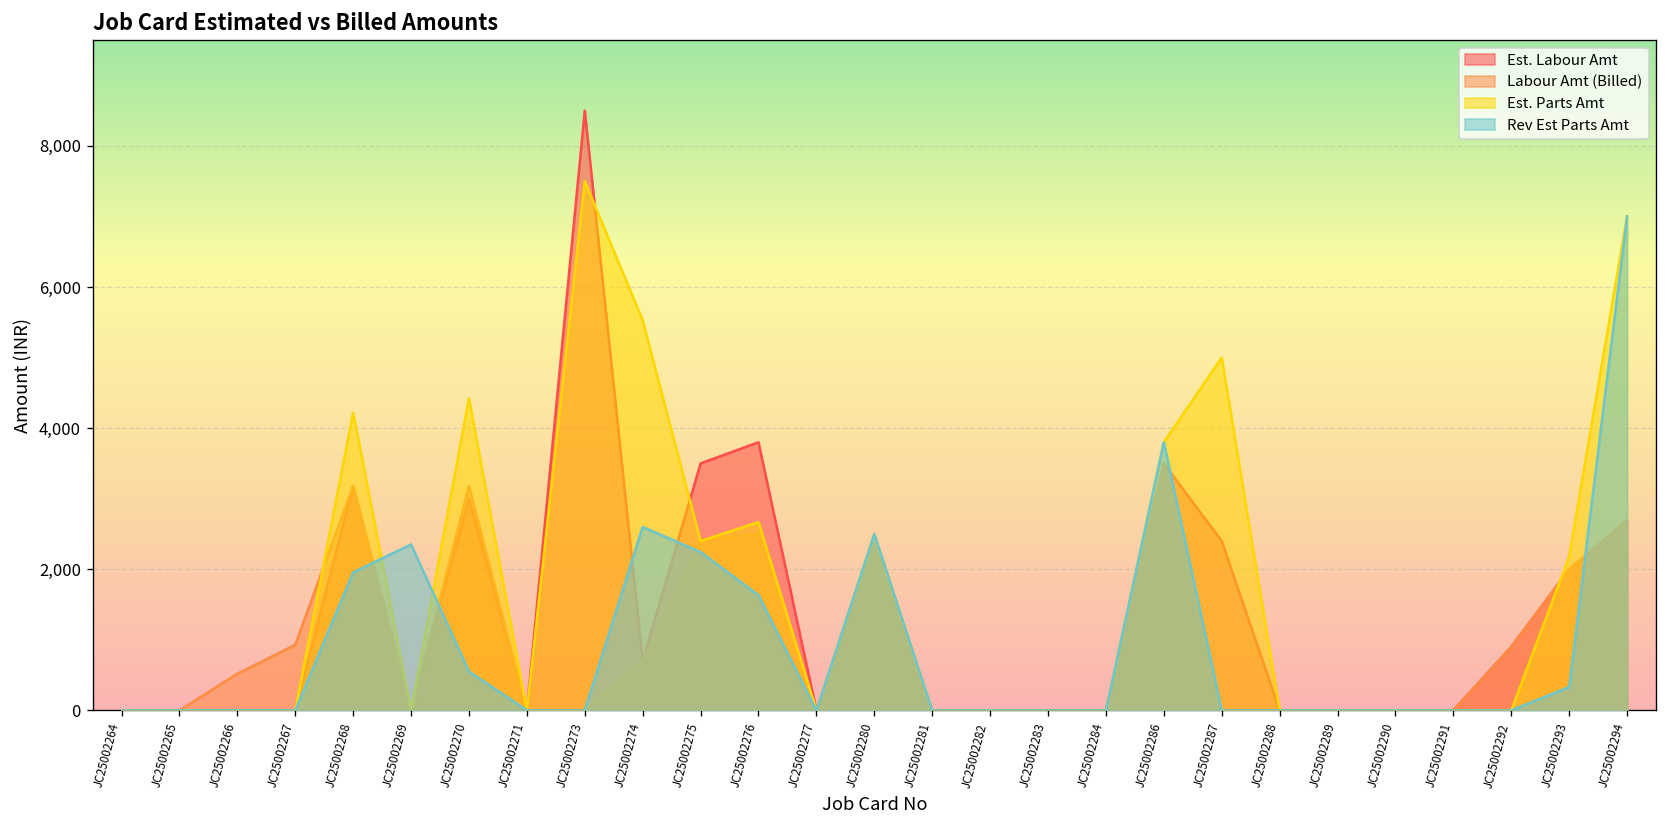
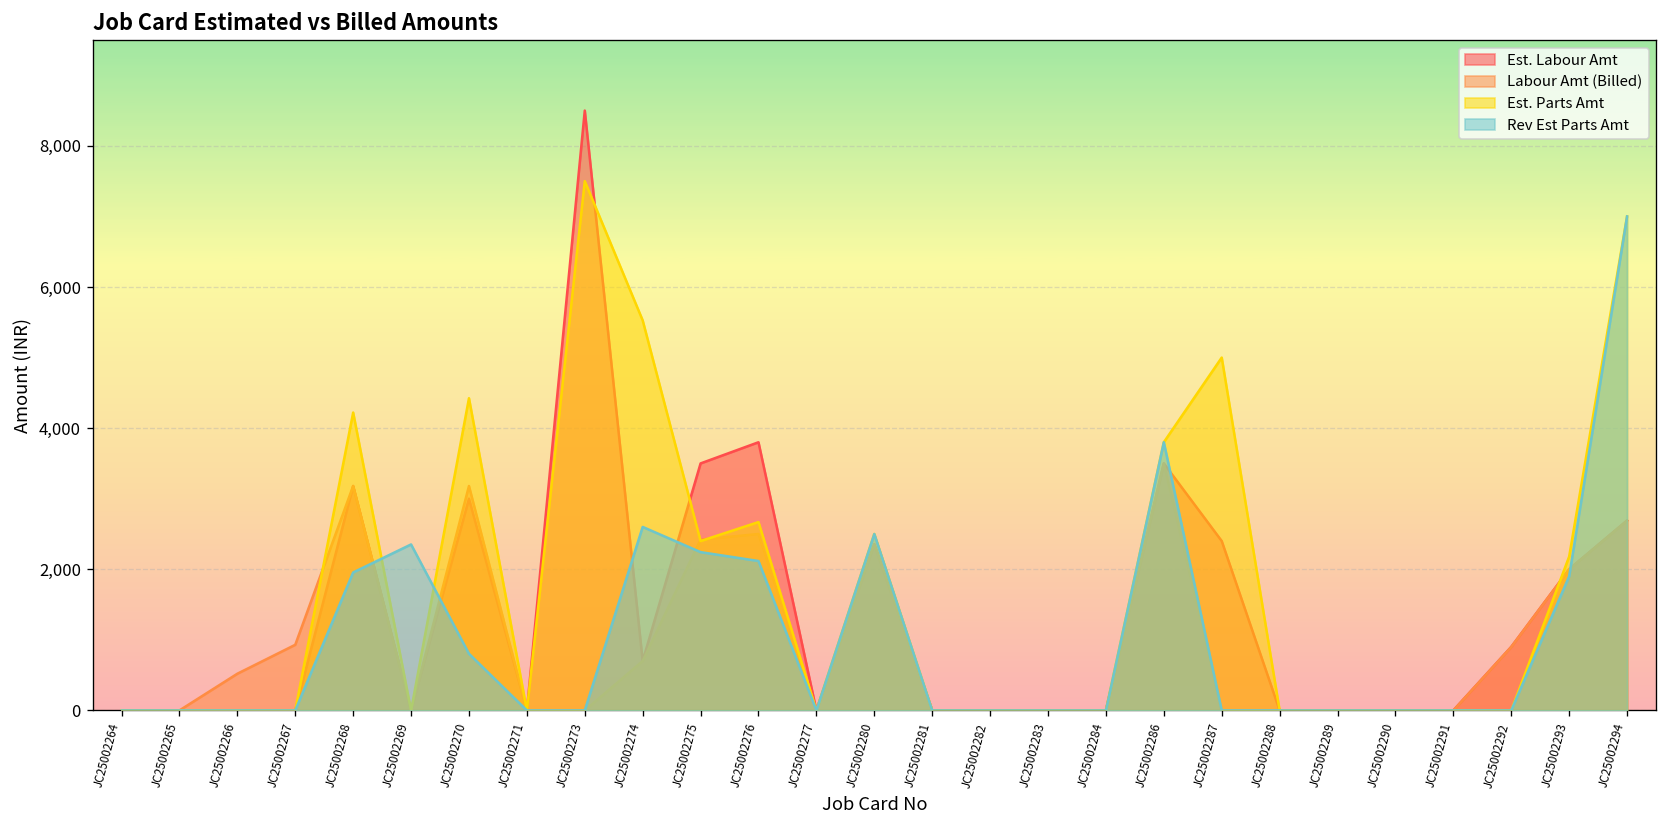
Rev Est Parts Amt, JC25002270: 600 -> 800
Rev Est Parts Amt, JC25002276: 1,600 -> 2,100
Rev Est Parts Amt, JC25002293: 300 -> 1,900
